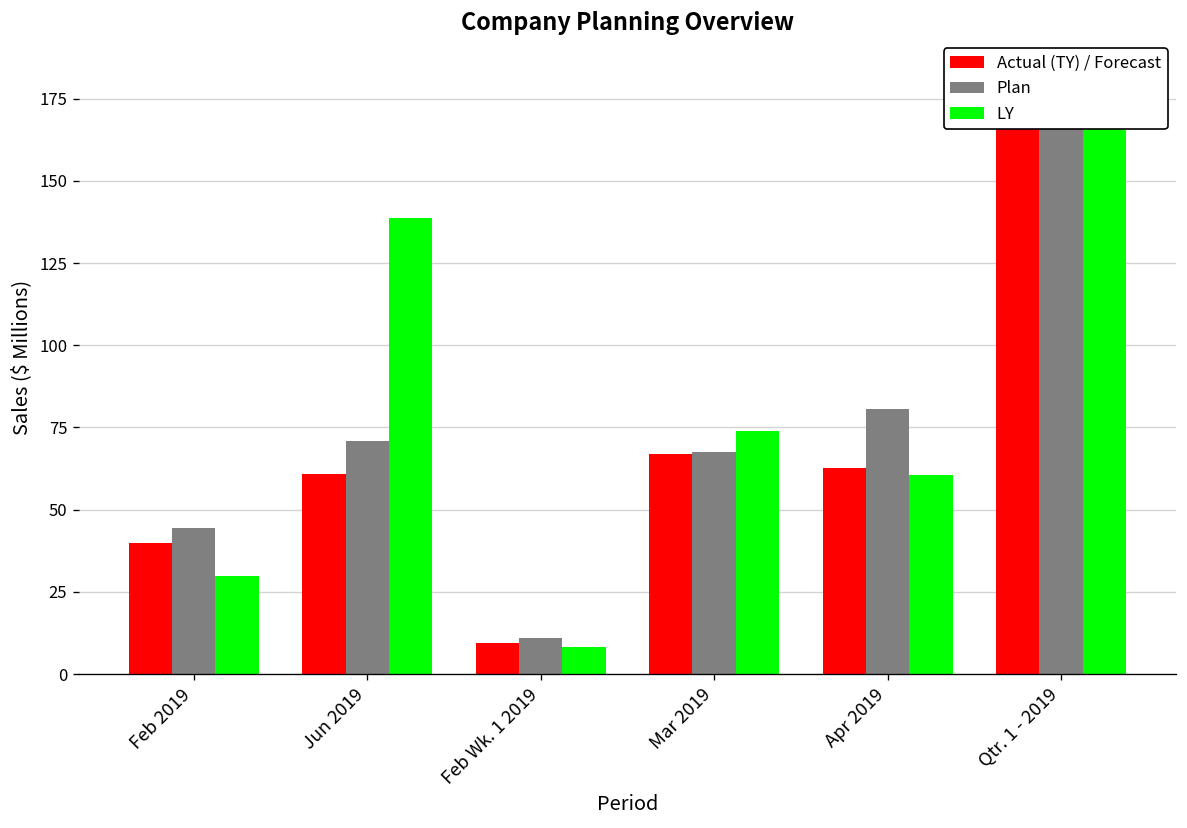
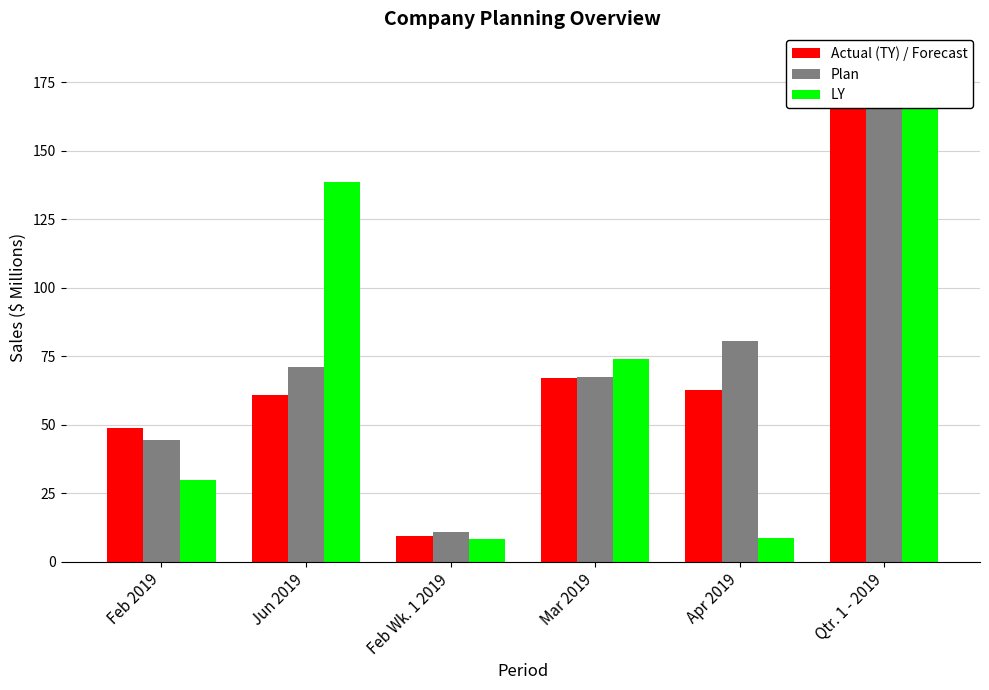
Actual (TY) / Forecast, Feb 2019: 40 -> 49
LY, Apr 2019: 61 -> 9
